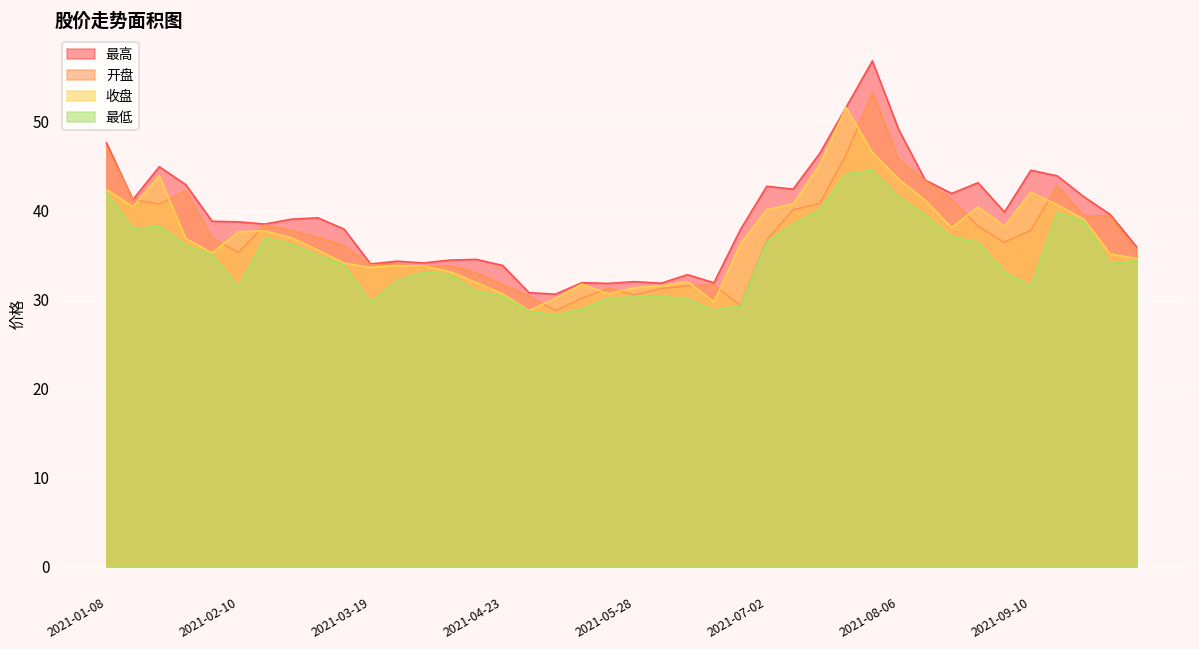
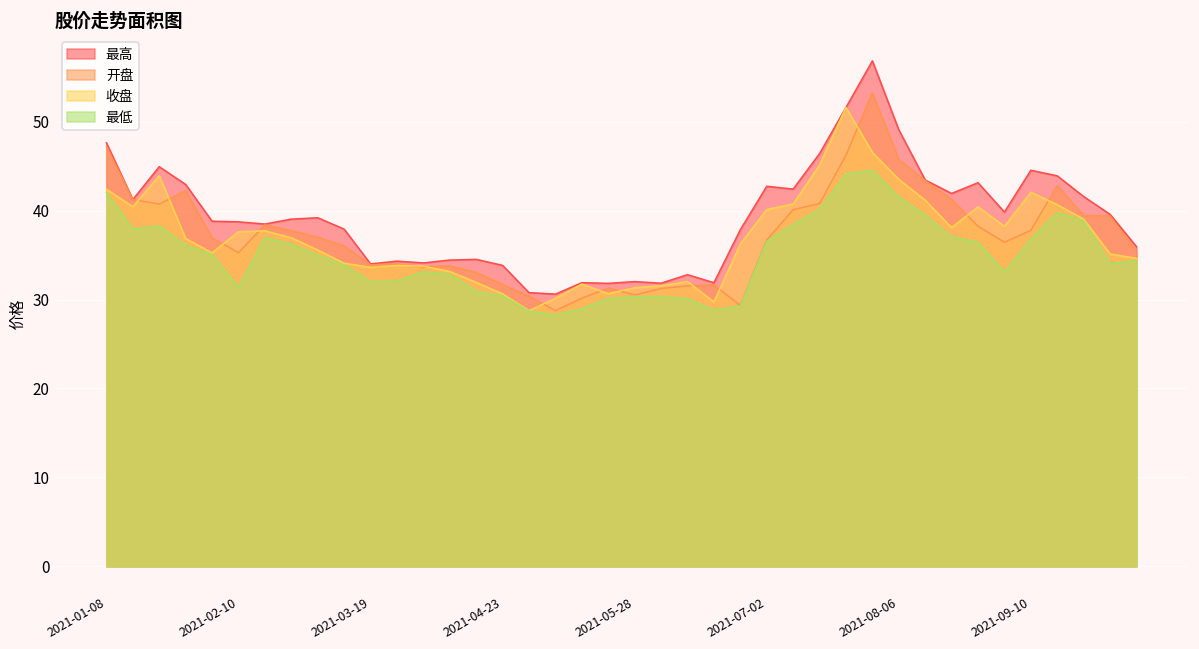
最低, 2021-03-19: 30 -> 32
最低, 2021-09-10: 31 -> 37
